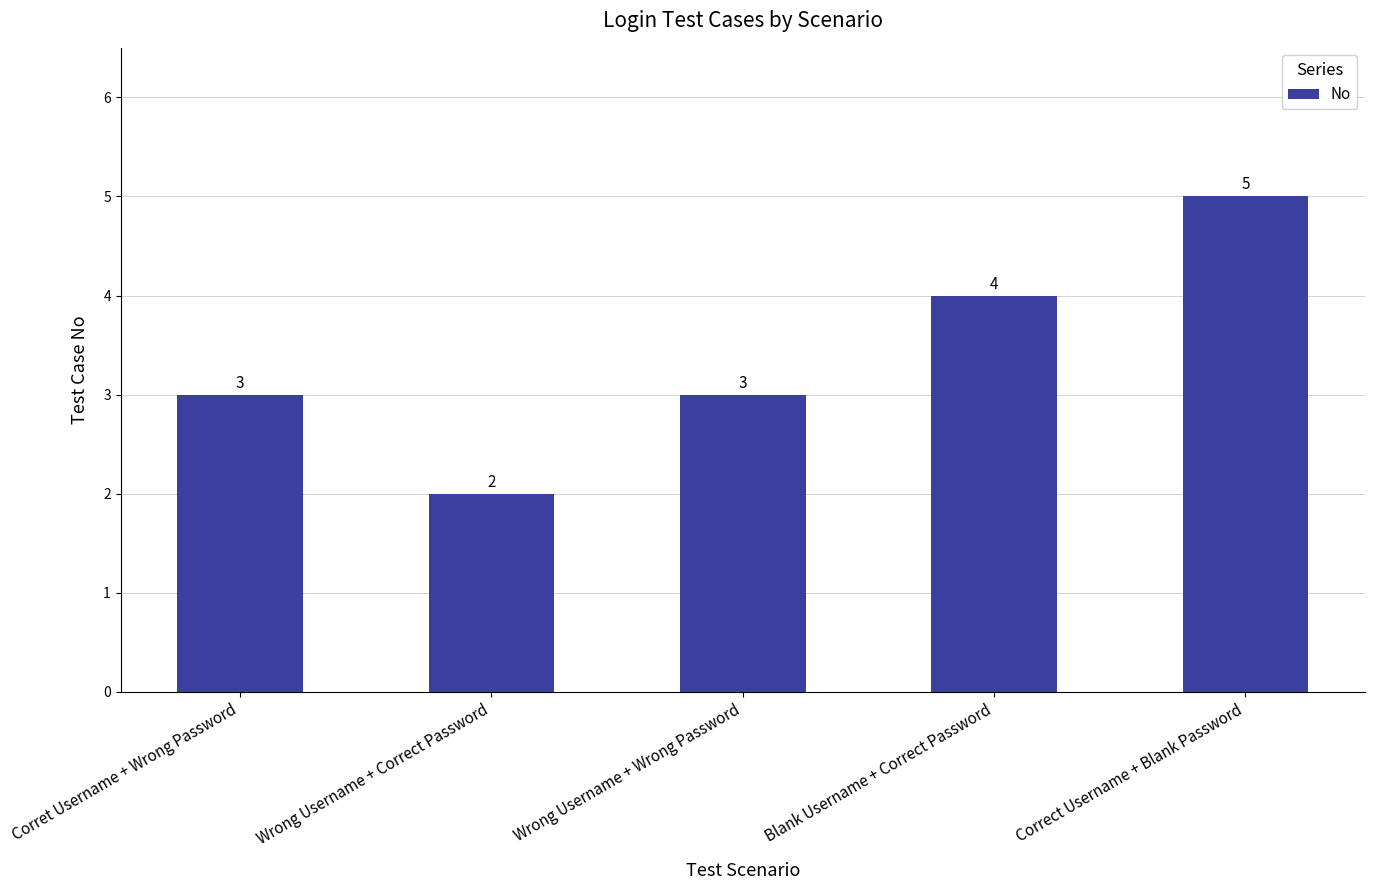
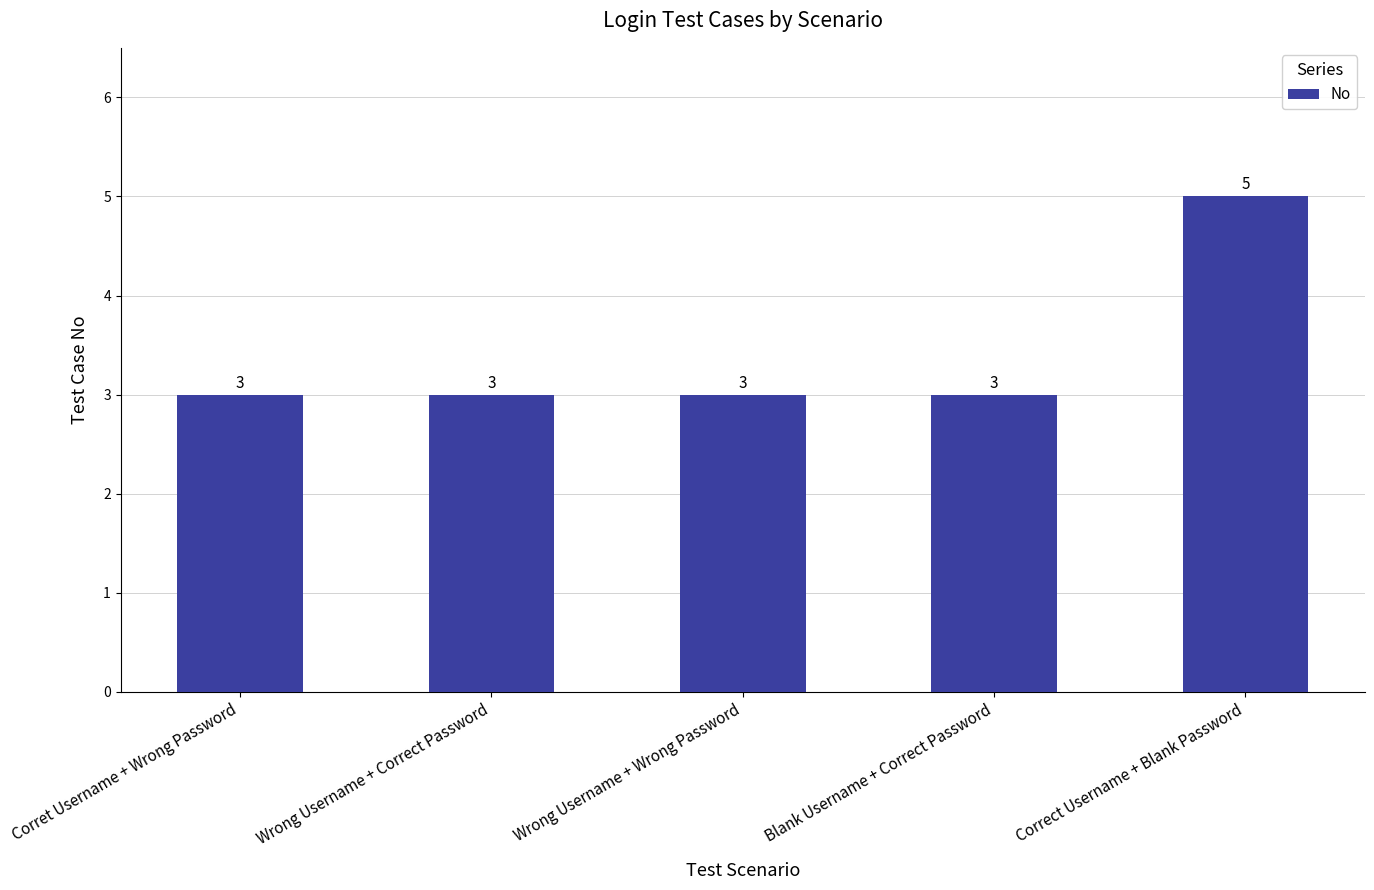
Wrong Username + Correct Password: 2 -> 3
Blank Username + Correct Password: 4 -> 3
